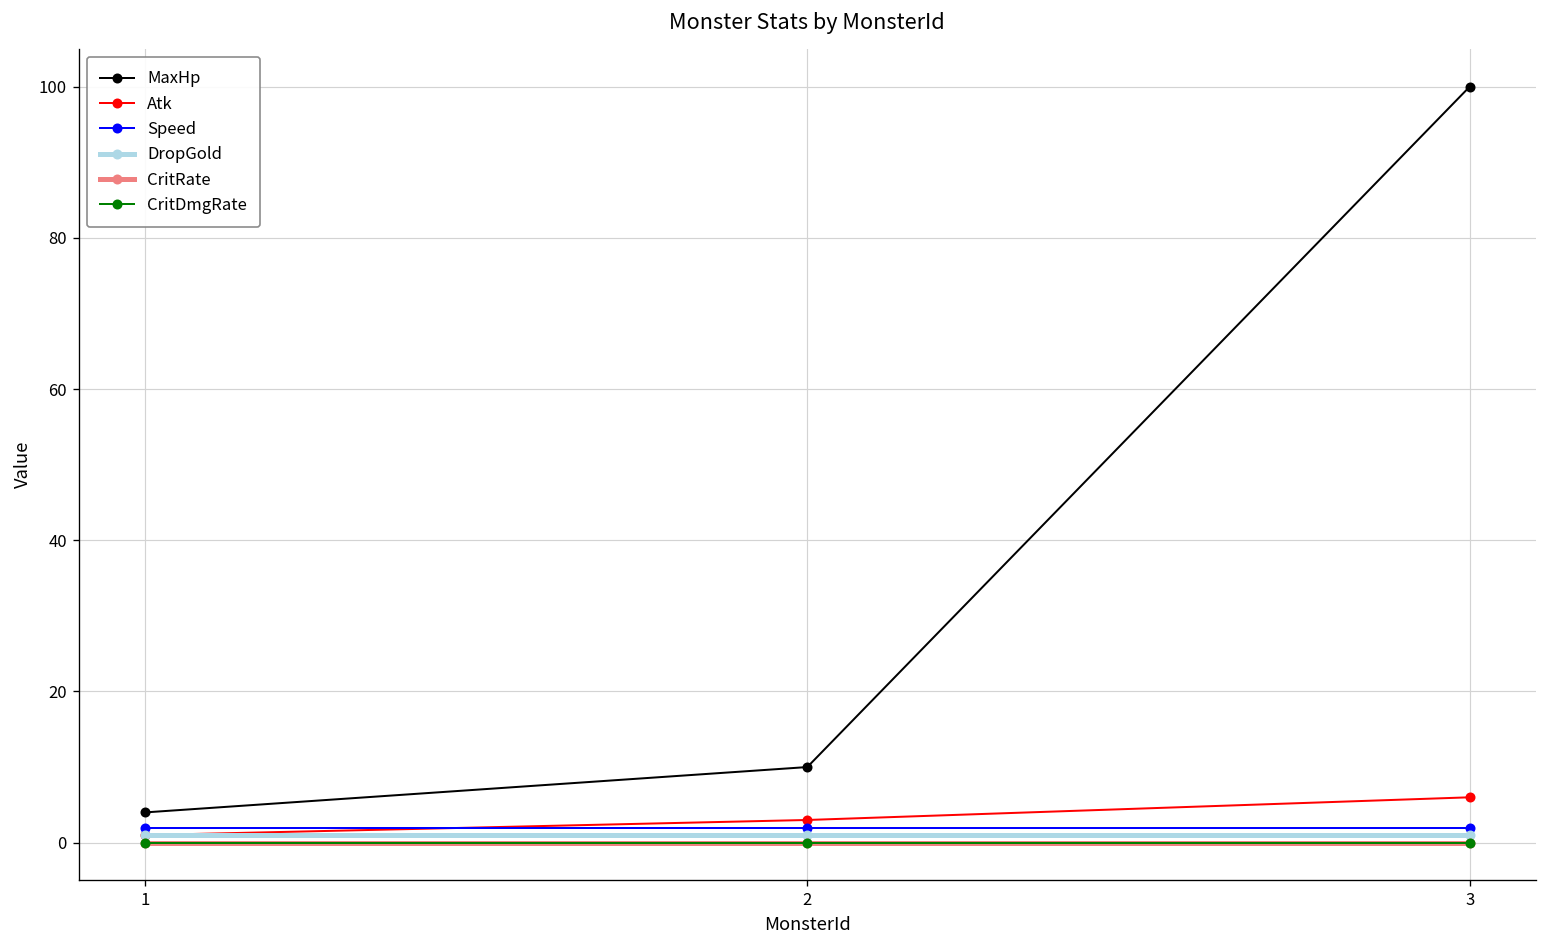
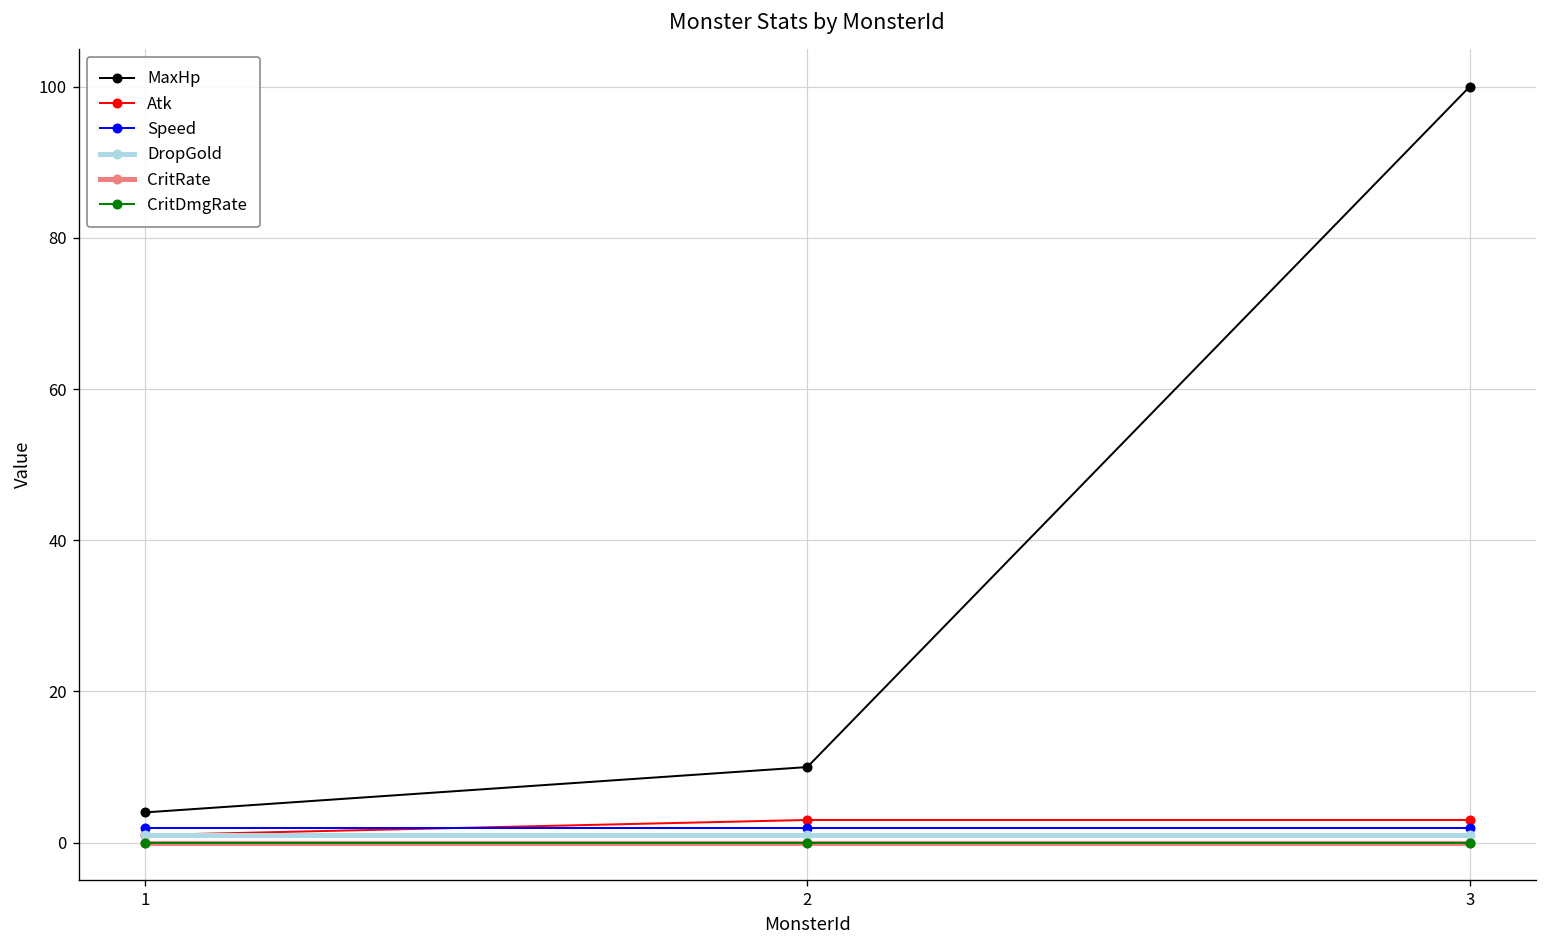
Atk, 3: 6 -> 3
